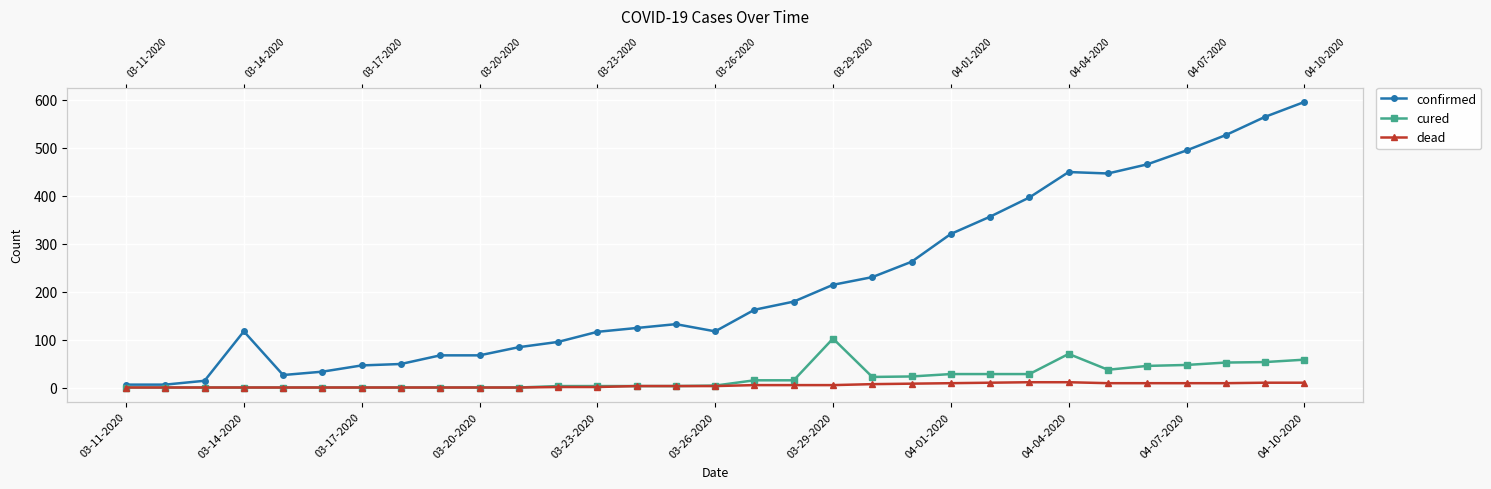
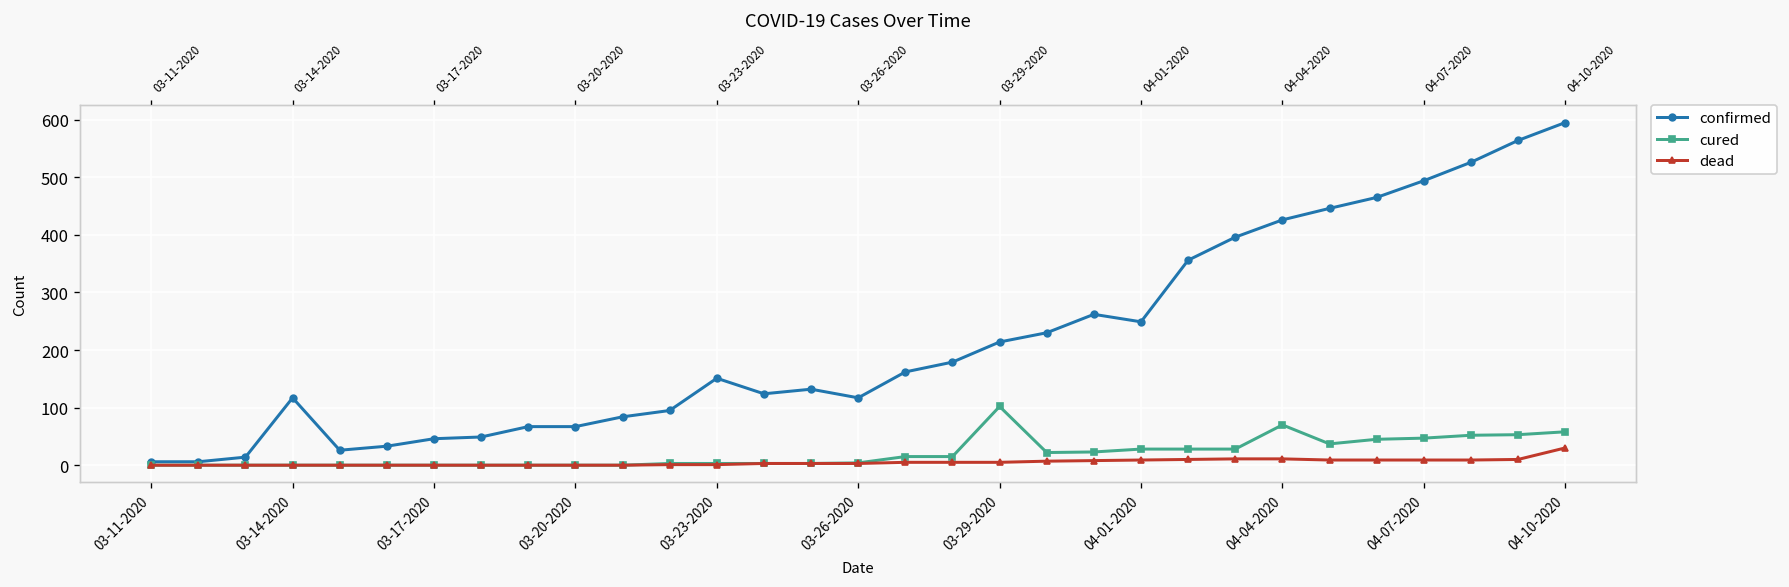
confirmed, 03-23-2020: 120 -> 150
confirmed, 04-01-2020: 320 -> 250
confirmed, 04-04-2020: 450 -> 430
dead, 04-10-2020: 10 -> 30
